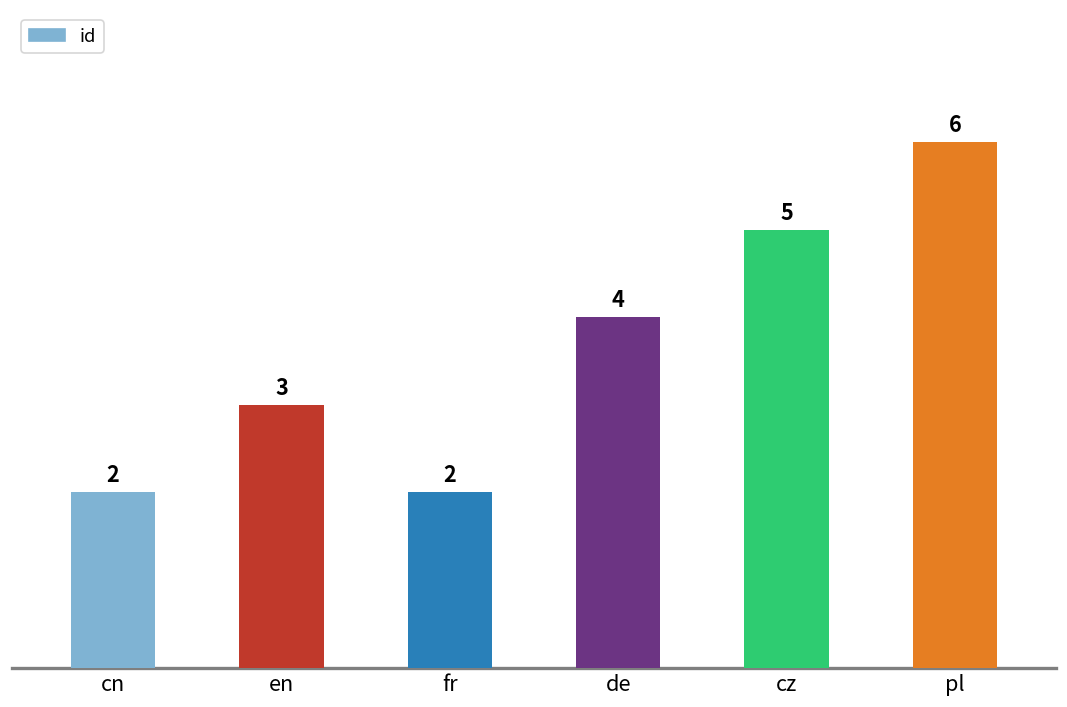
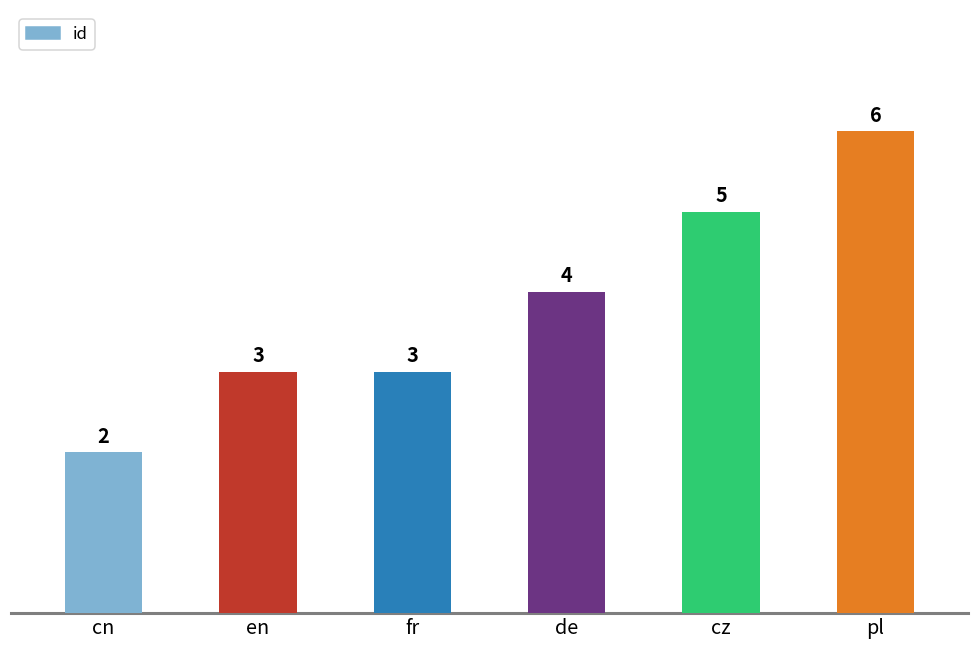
fr: 2 -> 3
